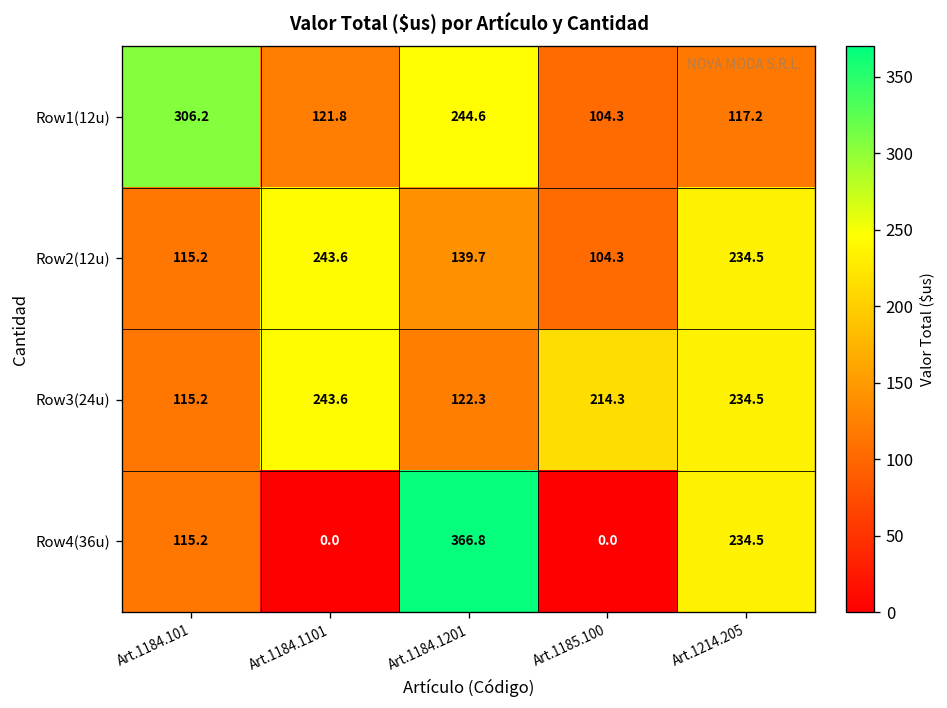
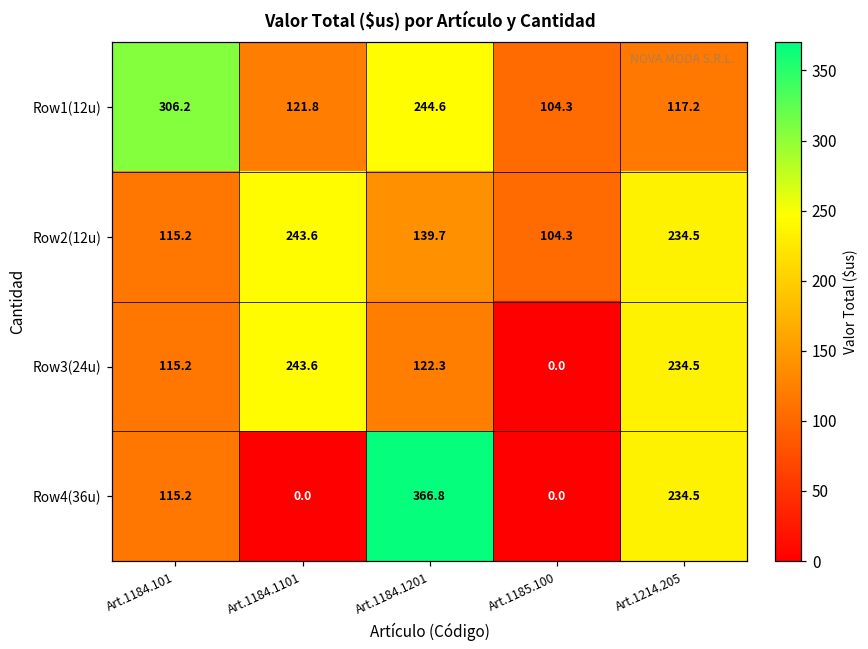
Row3(24u), Art.1185.100: 214.3 -> 0.0
